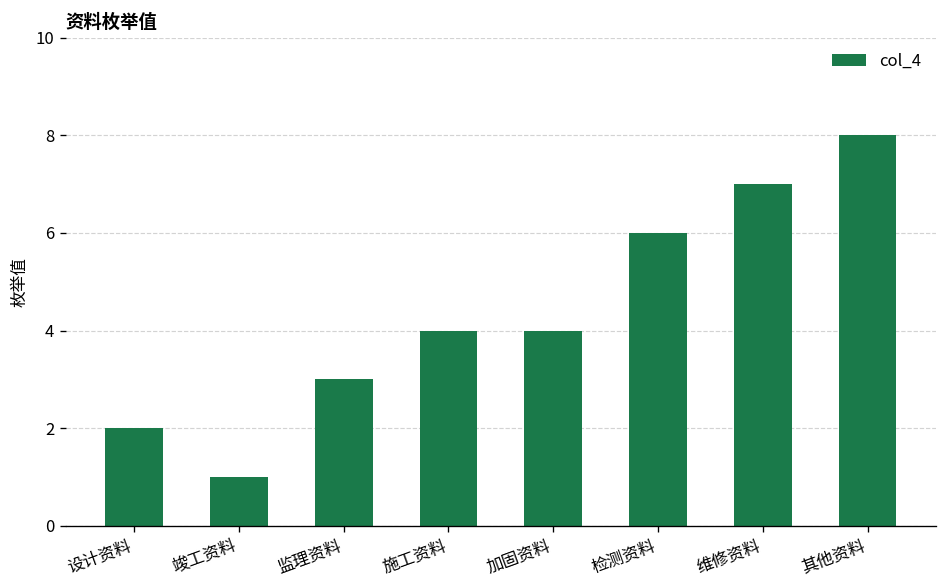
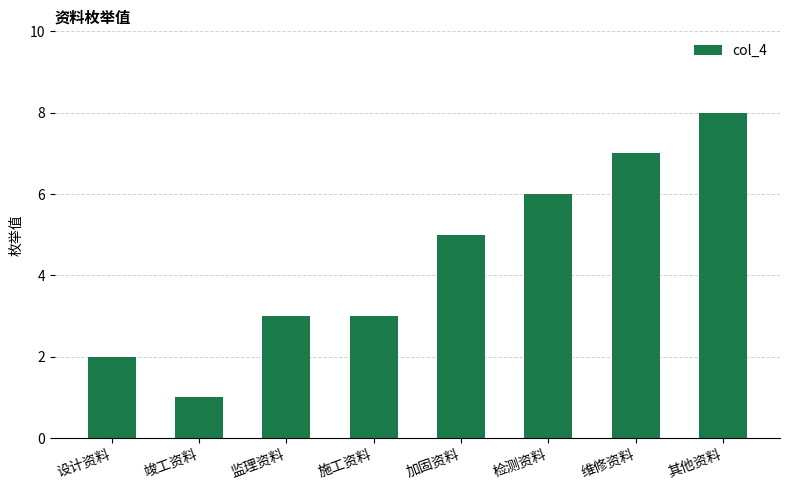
施工资料: 4 -> 3
加固资料: 4 -> 5
